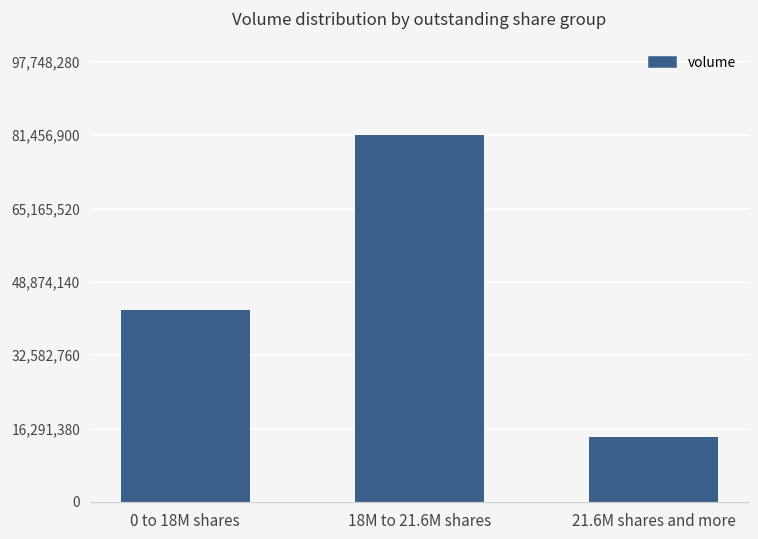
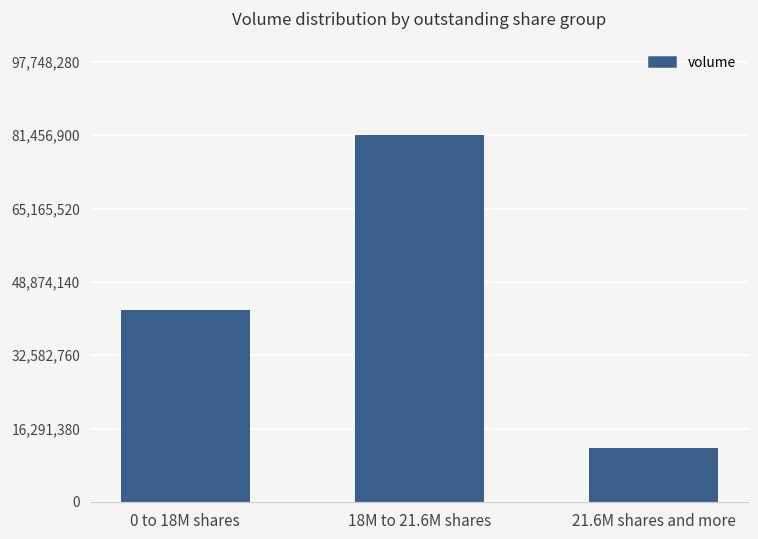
21.6M shares and more: 14,000,000 -> 12,000,000
